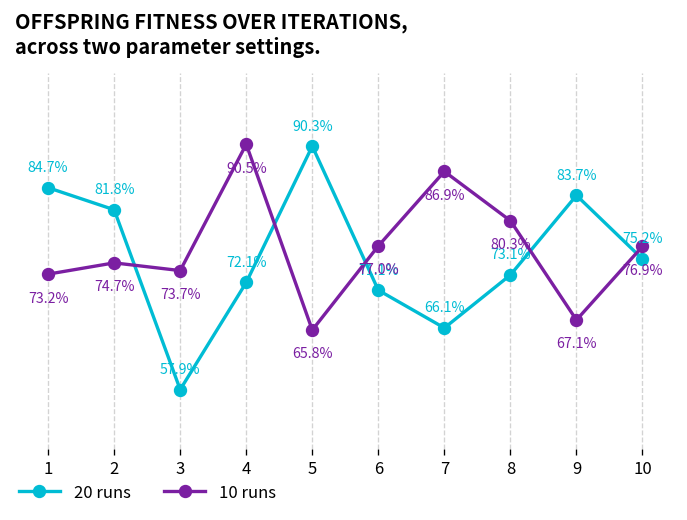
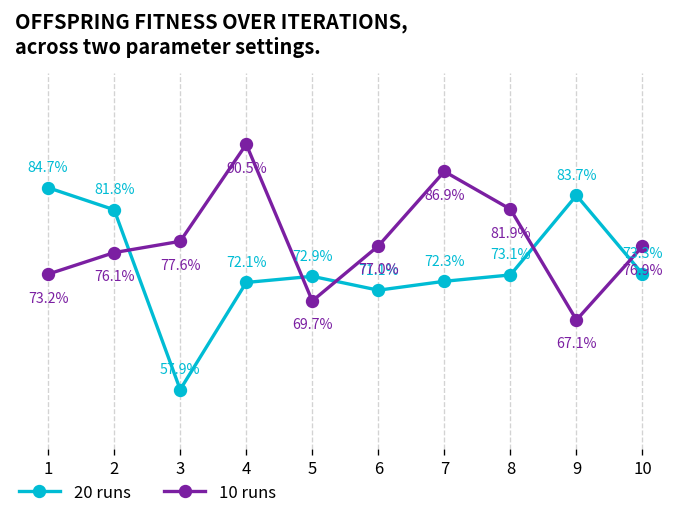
10 runs, 2: 74.7% -> 76.1%
10 runs, 3: 73.7% -> 77.6%
20 runs, 5: 90.3% -> 72.9%
10 runs, 5: 65.8% -> 69.7%
20 runs, 7: 66.1% -> 72.3%
10 runs, 8: 80.3% -> 81.9%
20 runs, 10: 75.2% -> 73.3%
